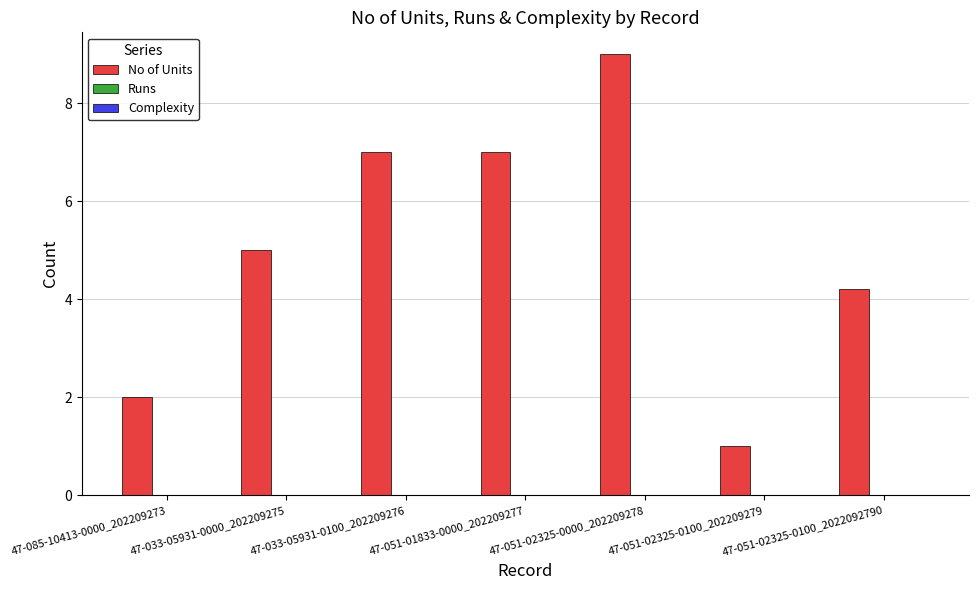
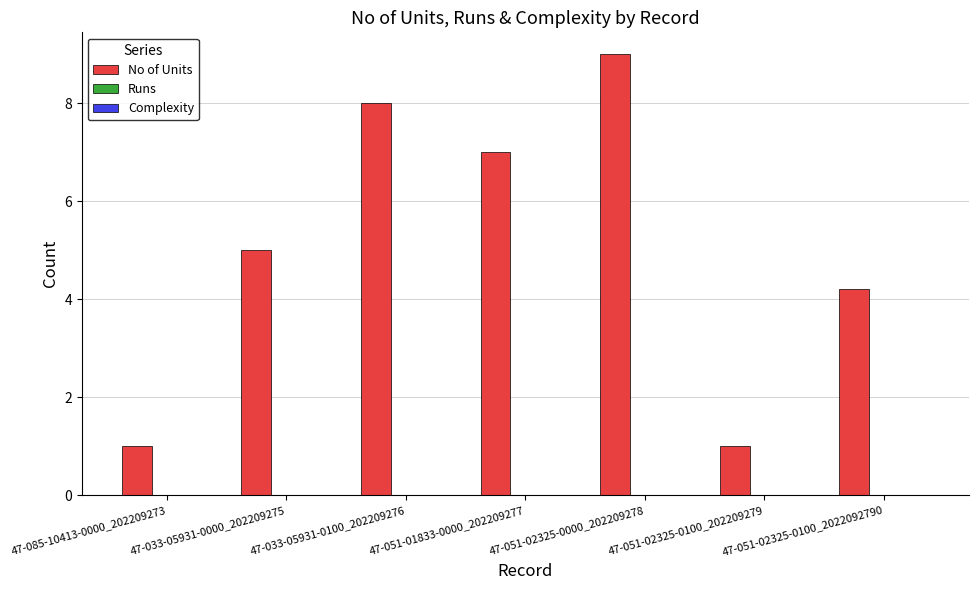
No of Units, 47-085-10413-0000_202209273: 2 -> 1
No of Units, 47-033-05931-0100_202209276: 7 -> 8
